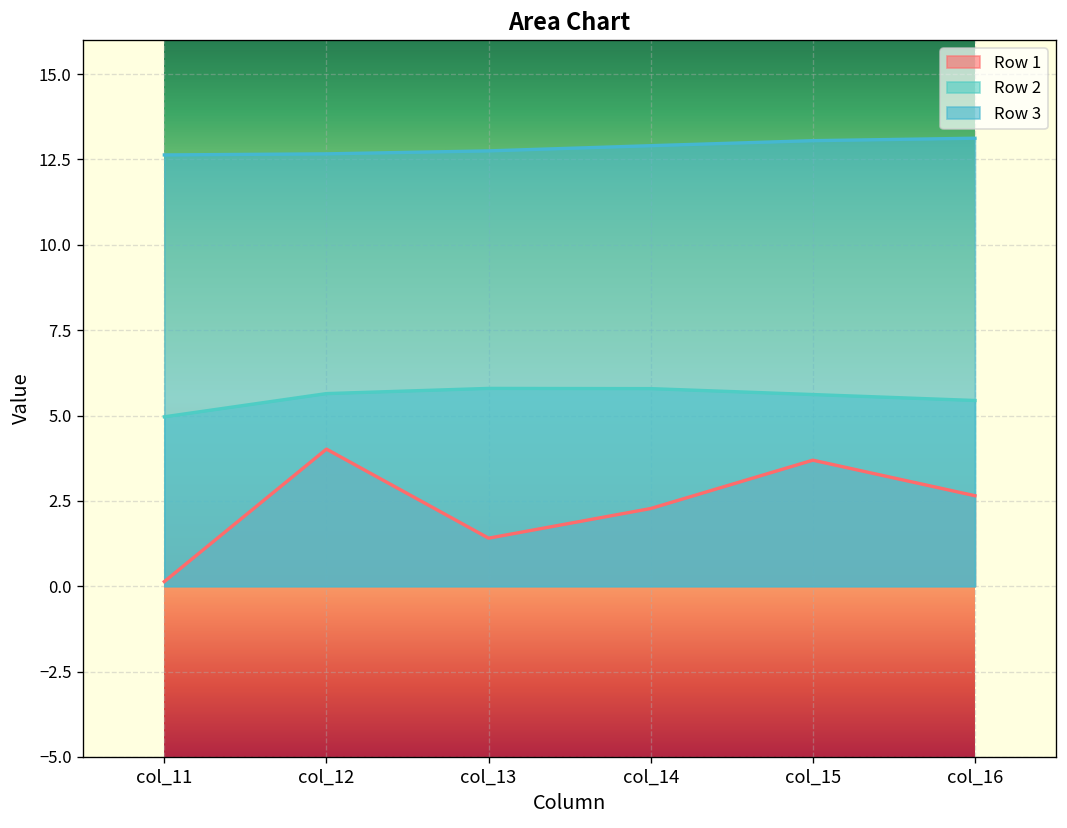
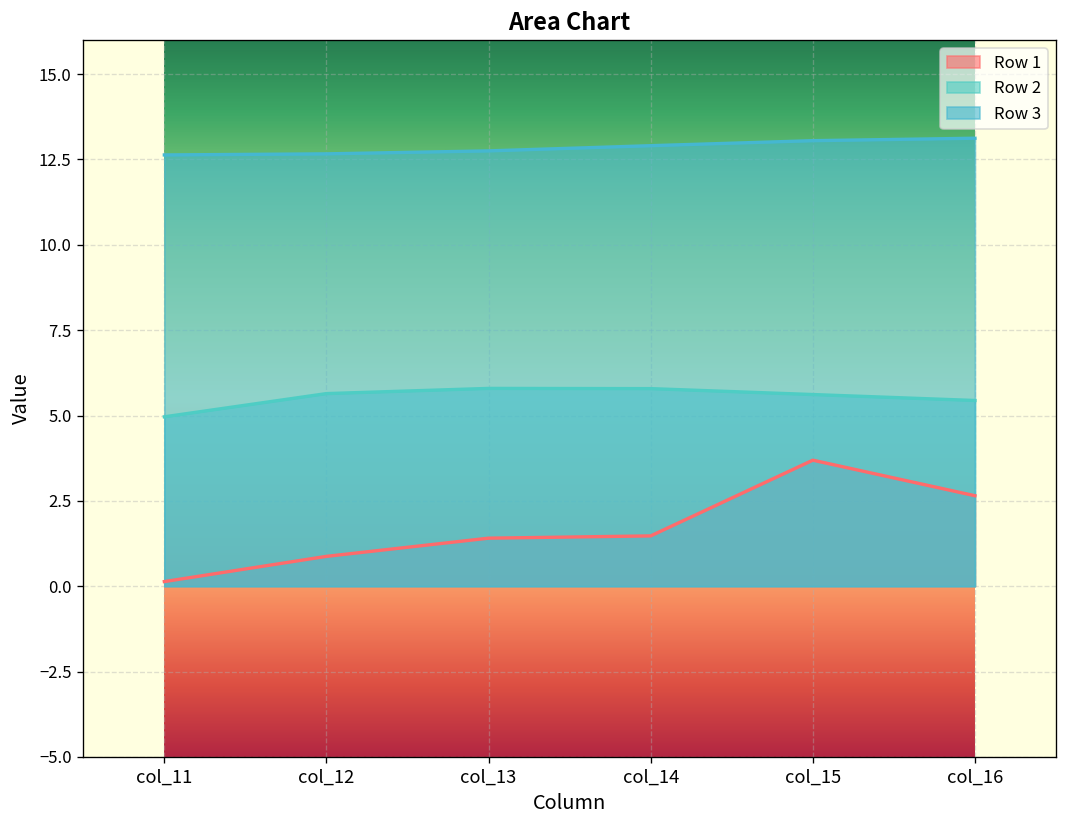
Row 1, col_12: 4.0 -> 0.9
Row 1, col_14: 2.3 -> 1.5
